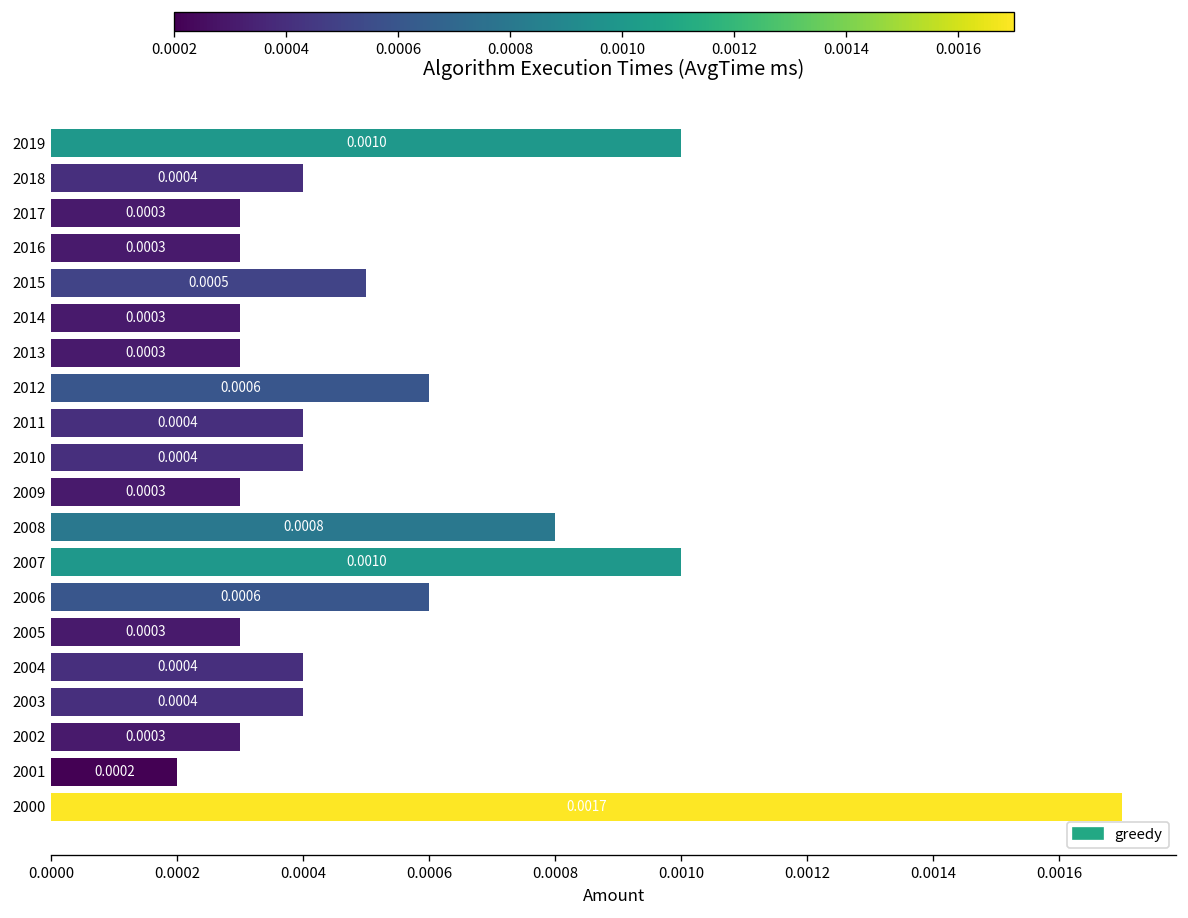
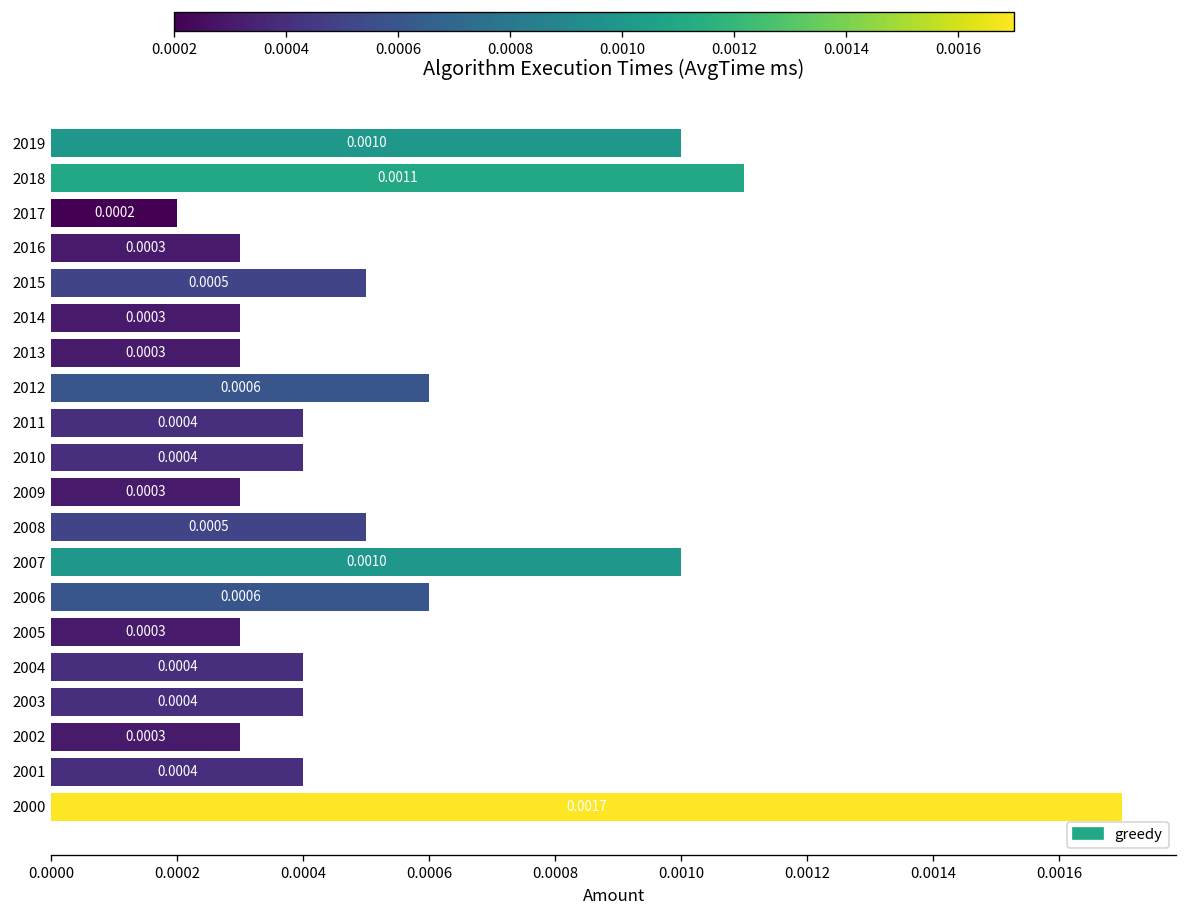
2018: 0.0004 -> 0.0011
2017: 0.0003 -> 0.0002
2008: 0.0008 -> 0.0005
2001: 0.0002 -> 0.0004
